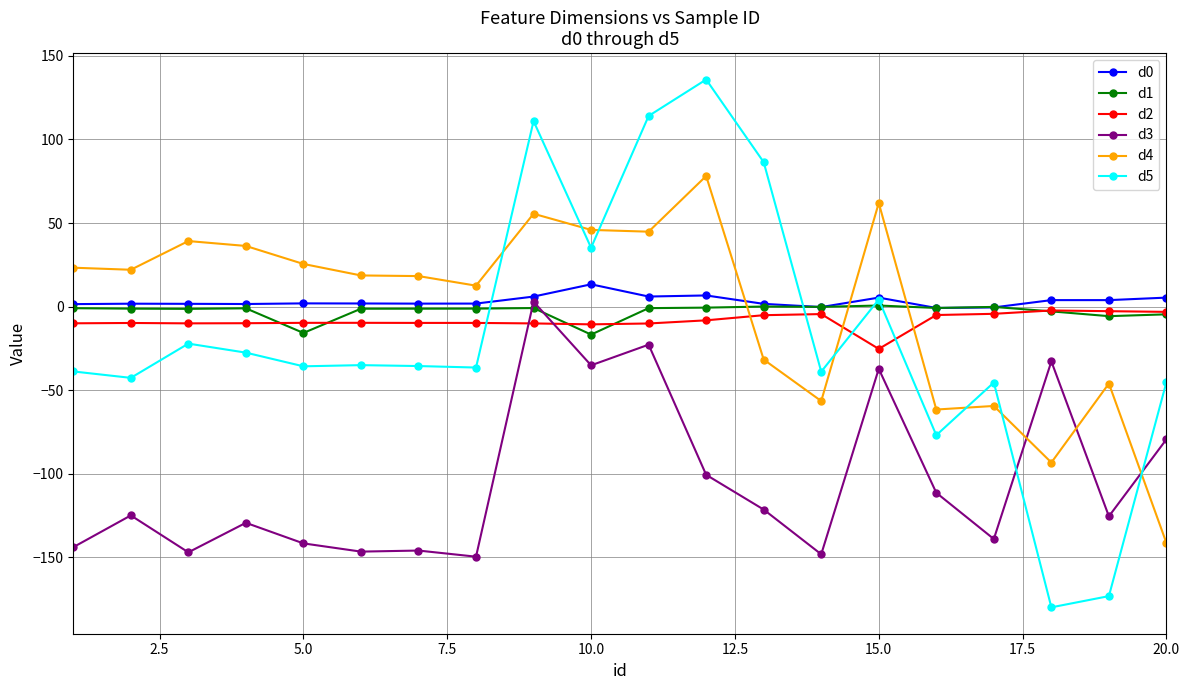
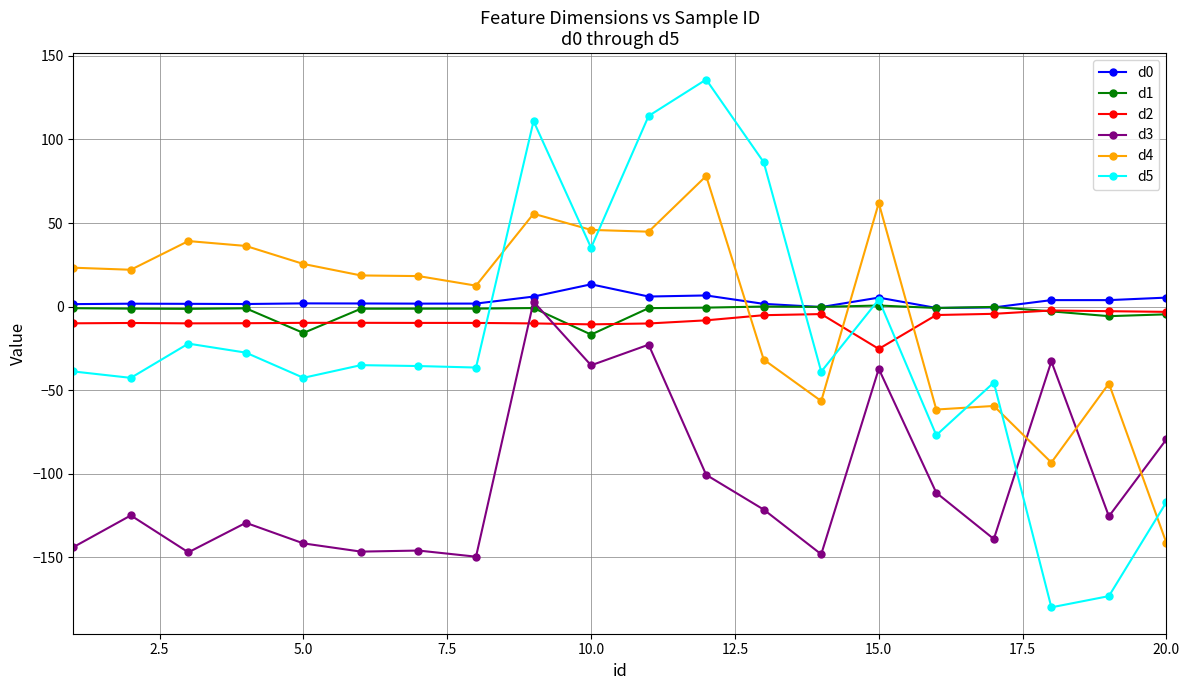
d5, 5.0: -36 -> -43
d5, 20.0: -45 -> -117
